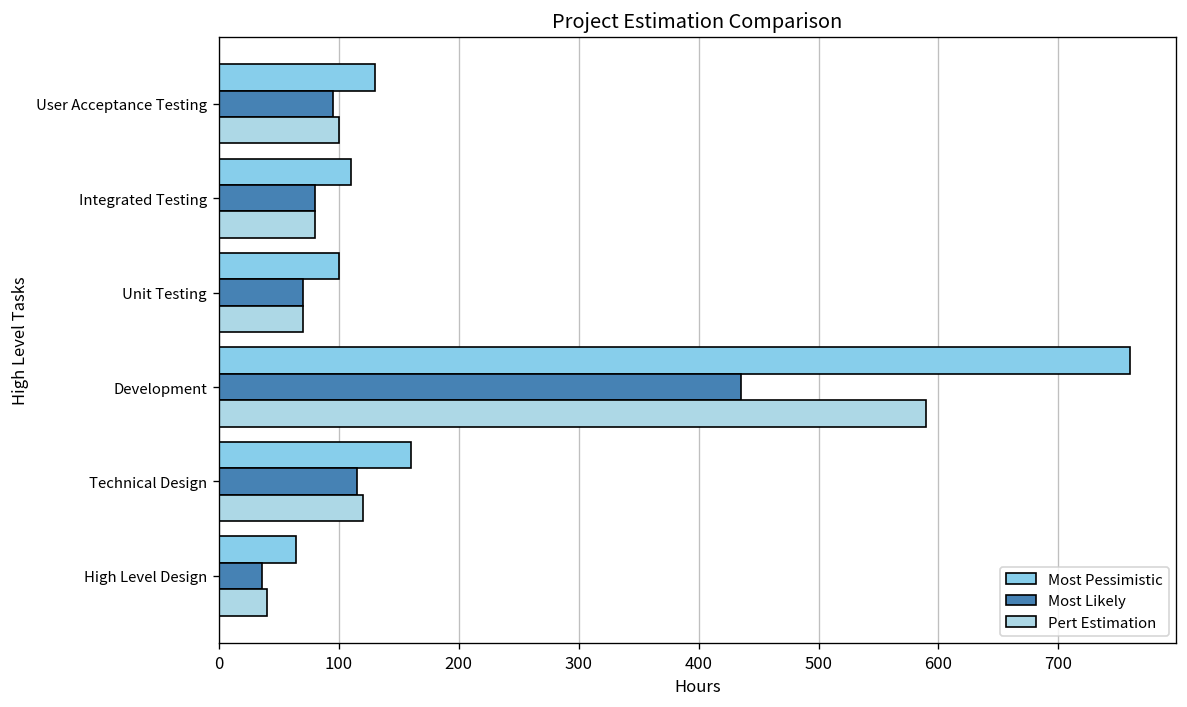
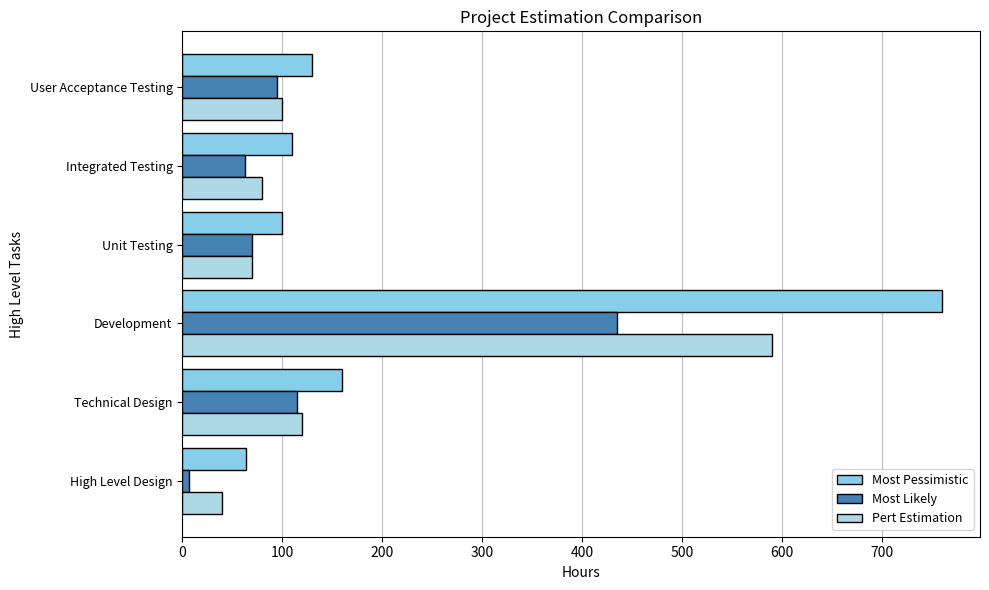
Most Likely, Integrated Testing: 80 -> 60
Most Likely, High Level Design: 40 -> 10
